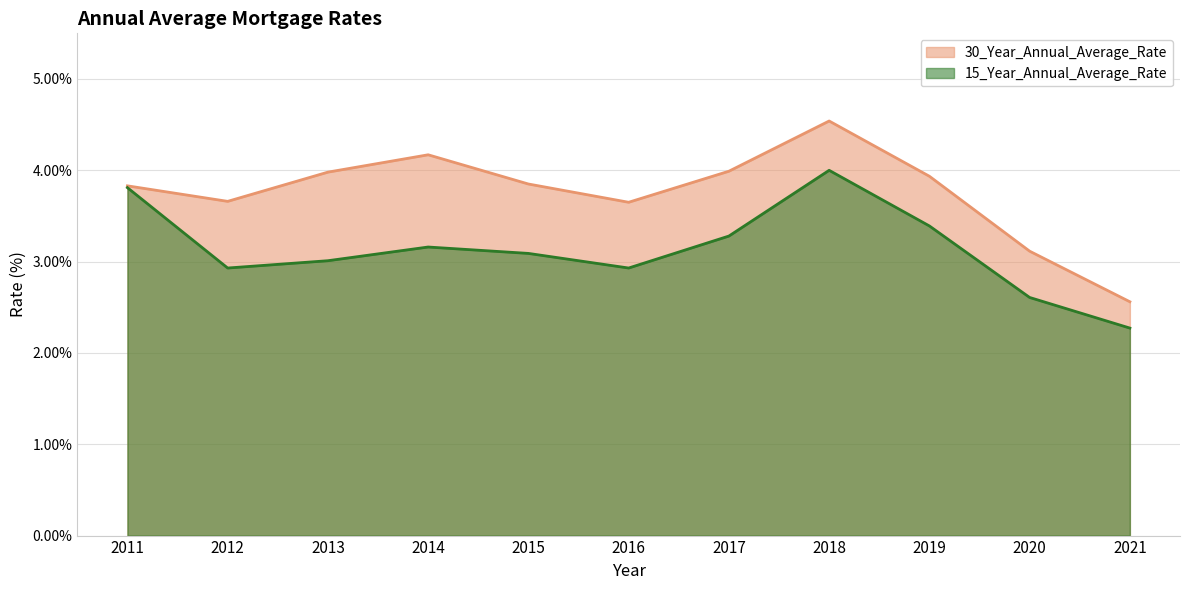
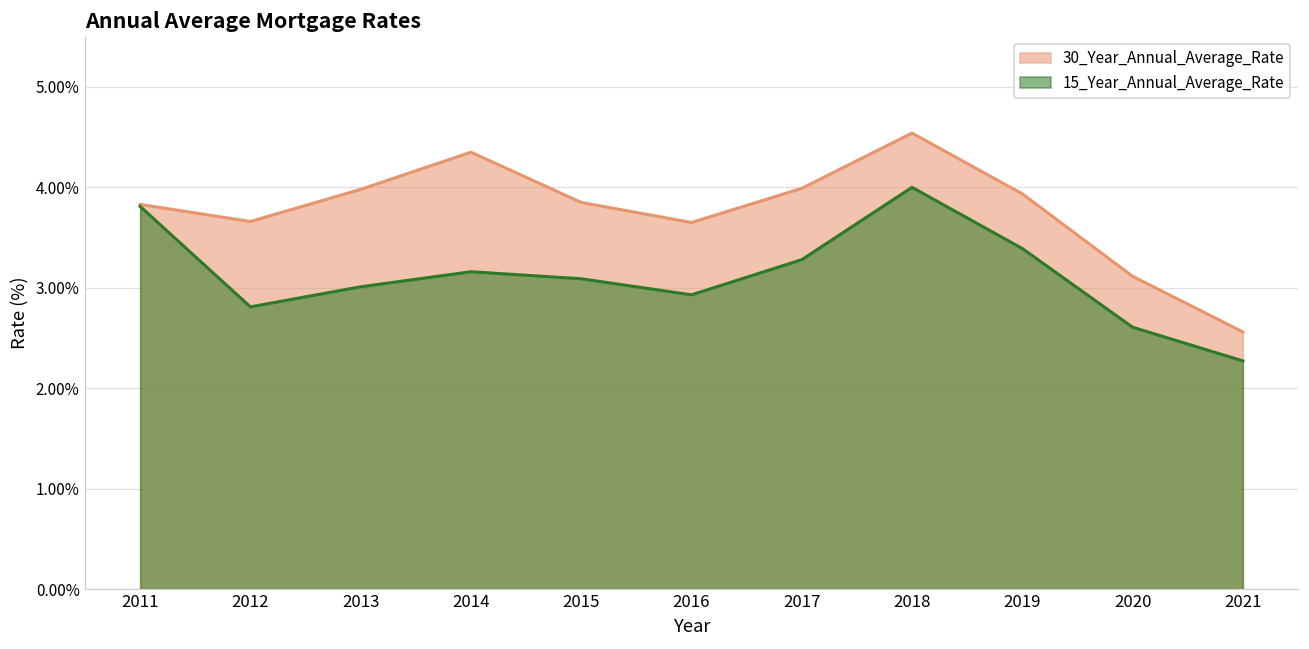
15_Year_Annual_Average_Rate, 2012: 2.9% -> 2.8%
30_Year_Annual_Average_Rate, 2014: 4.2% -> 4.4%
